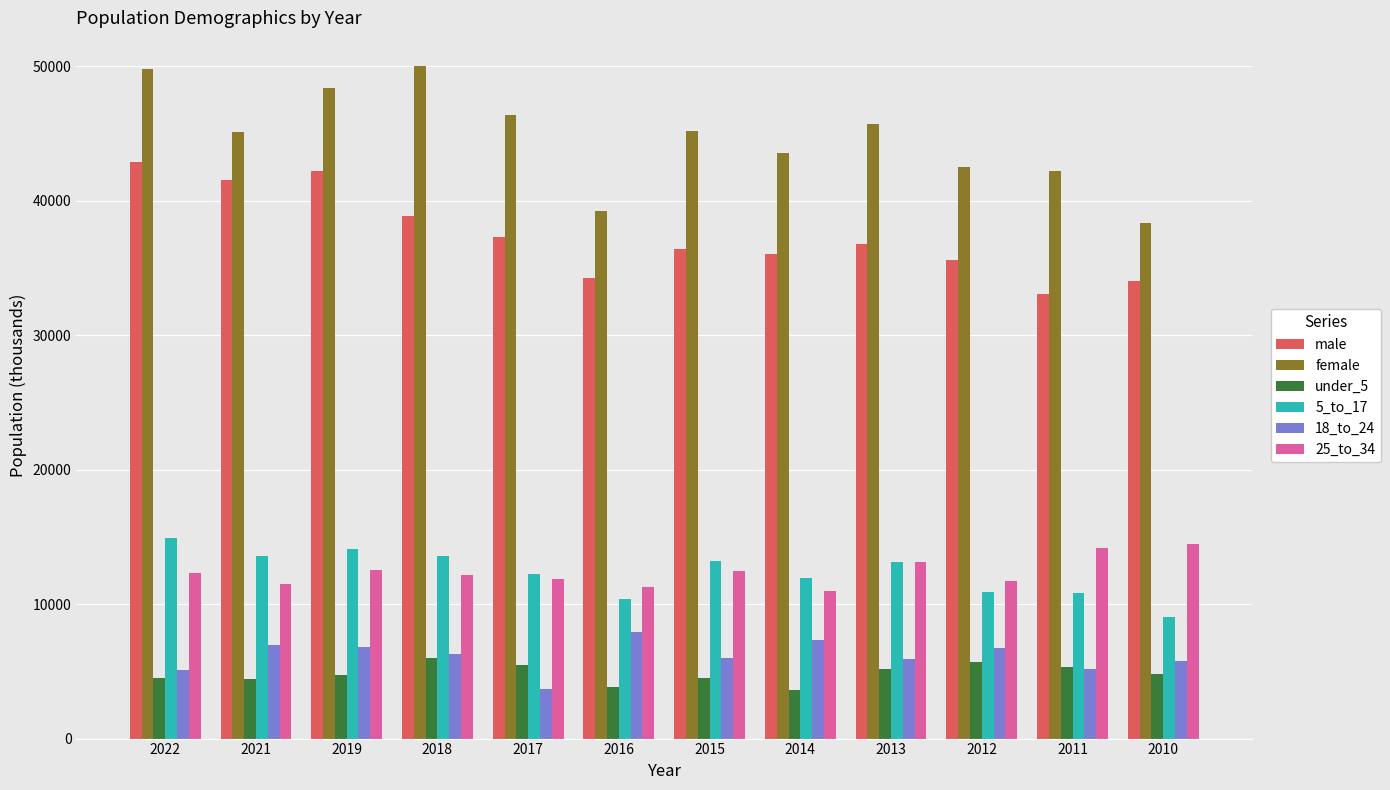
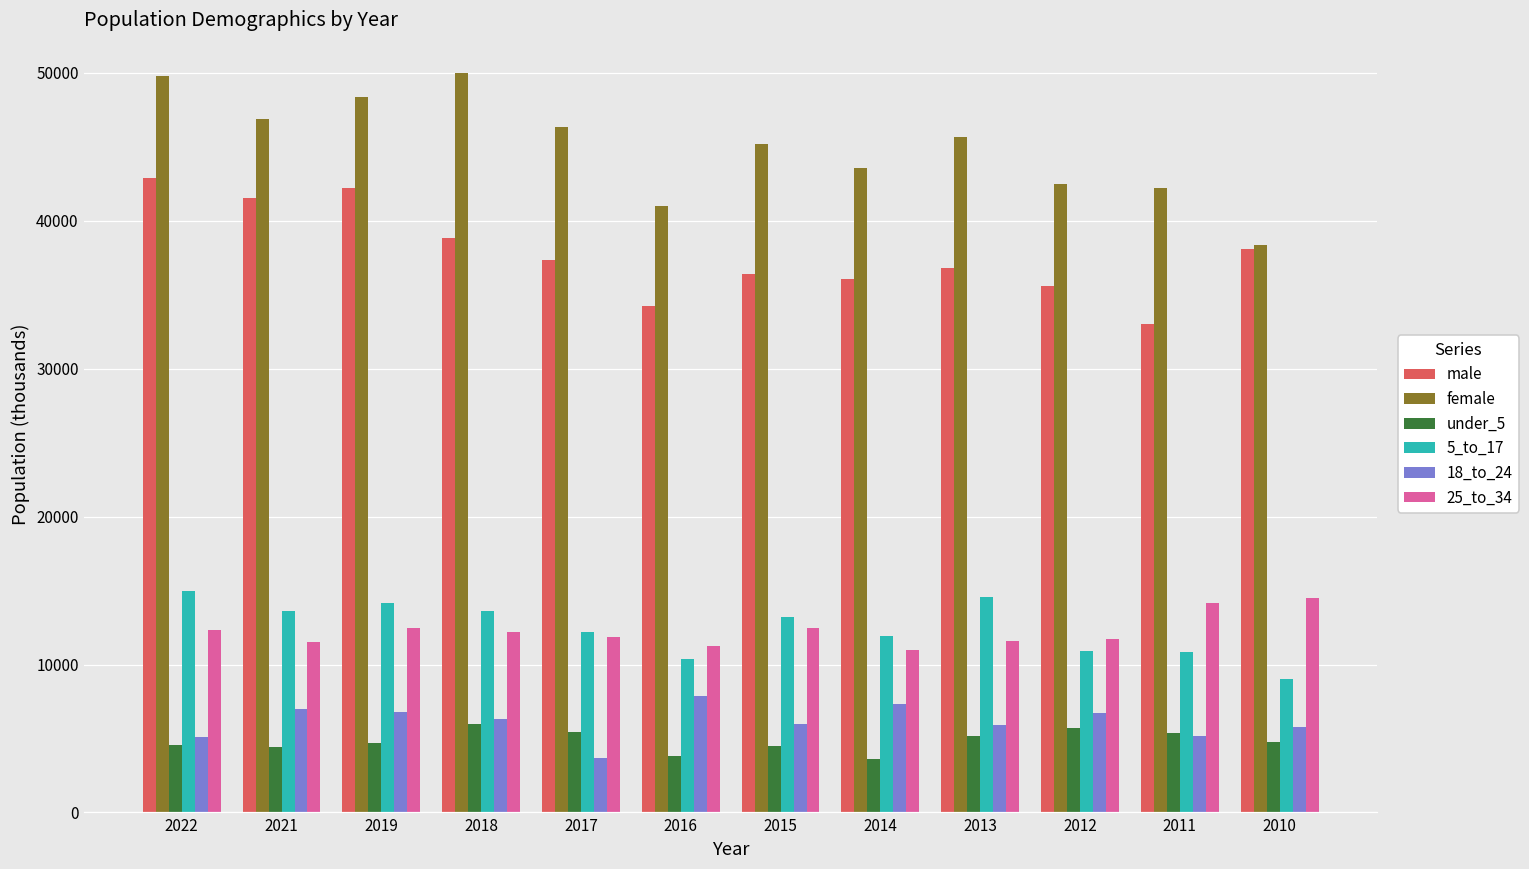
female, 2021: 45100 -> 46900
female, 2016: 39300 -> 41000
5_to_17, 2013: 13100 -> 14500
25_to_34, 2013: 13100 -> 11600
male, 2010: 34000 -> 38100
